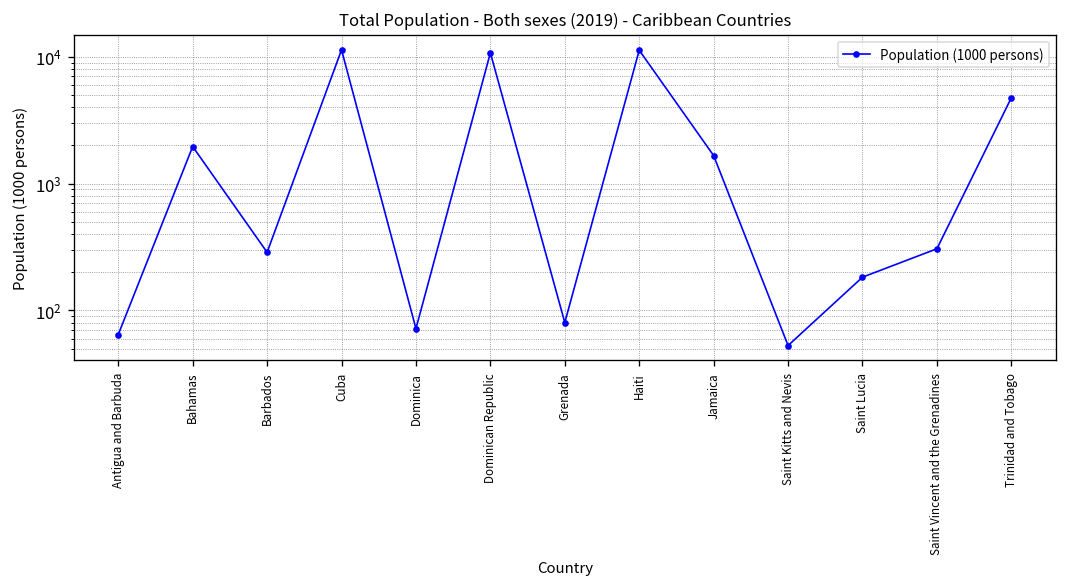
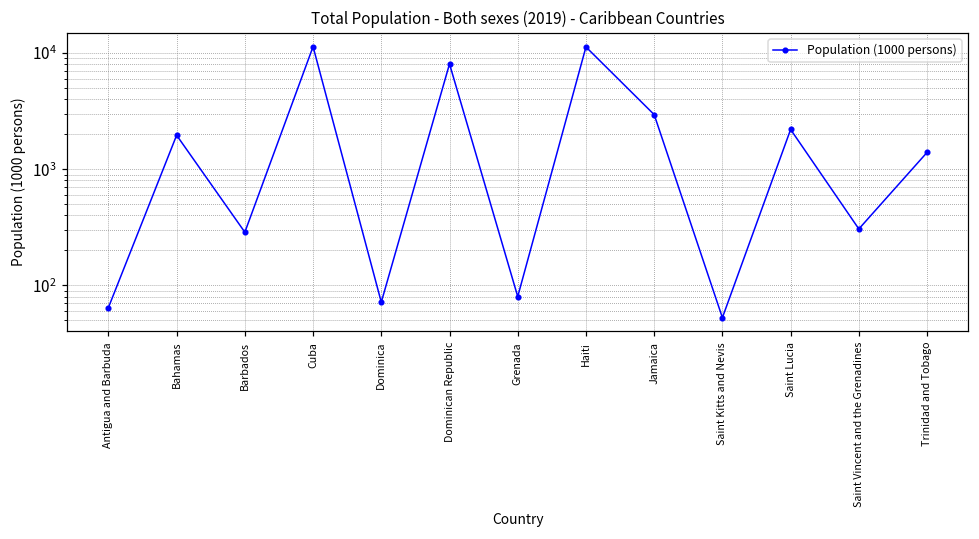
Dominican Republic: 11000 -> 8000
Jamaica: 1700 -> 2900
Saint Lucia: 180 -> 2200
Trinidad and Tobago: 5000 -> 1400
